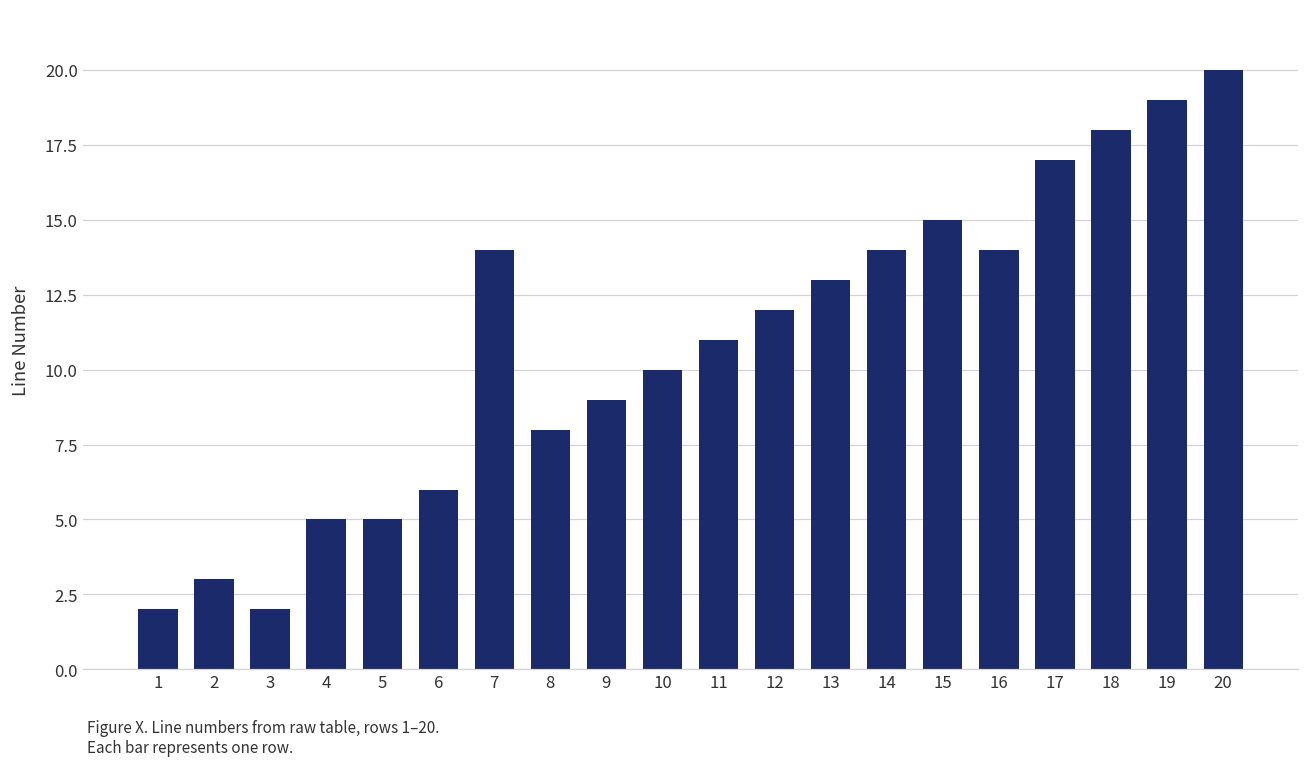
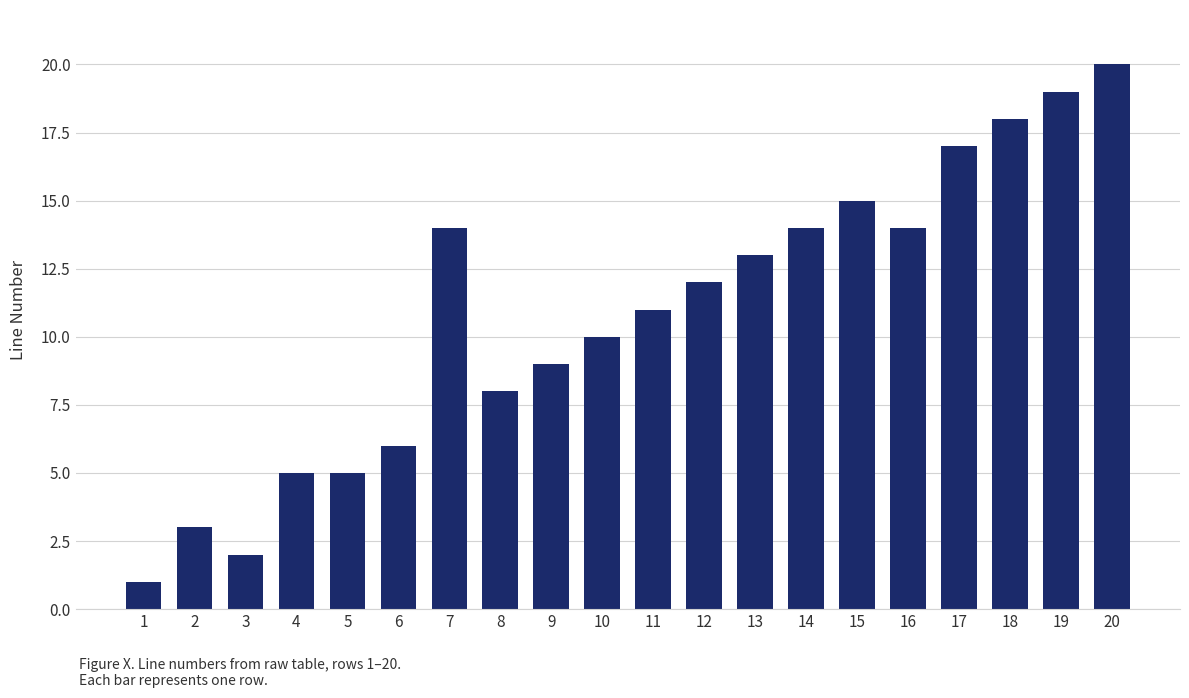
1: 2 -> 1
